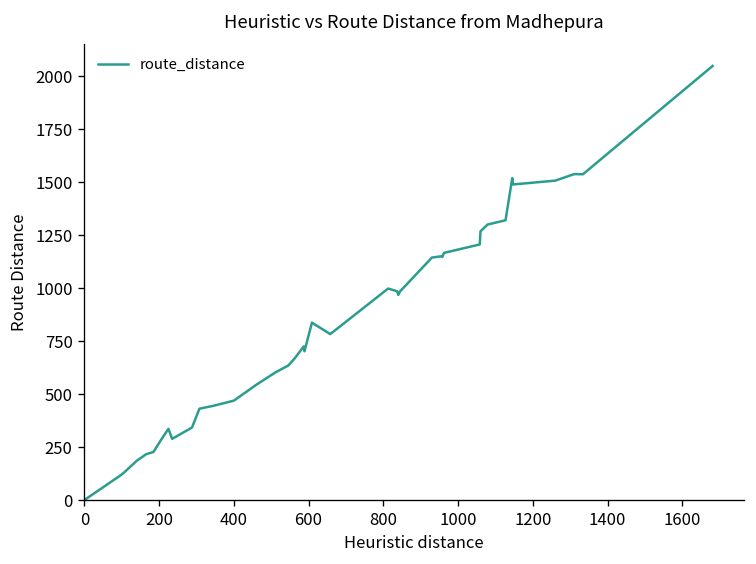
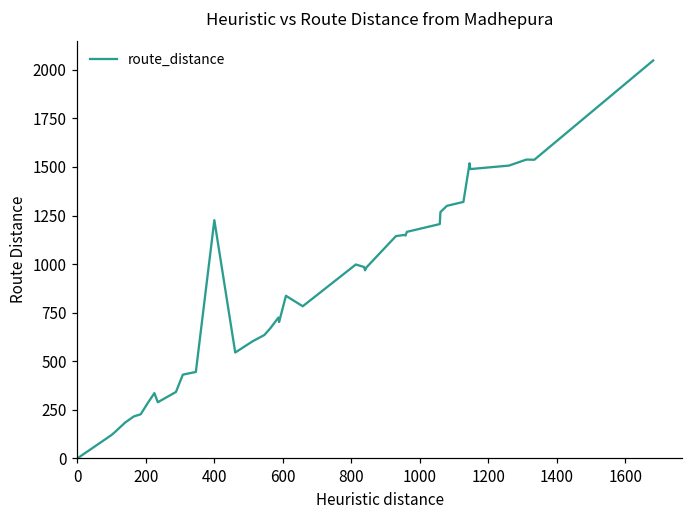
400: 470 -> 1230
